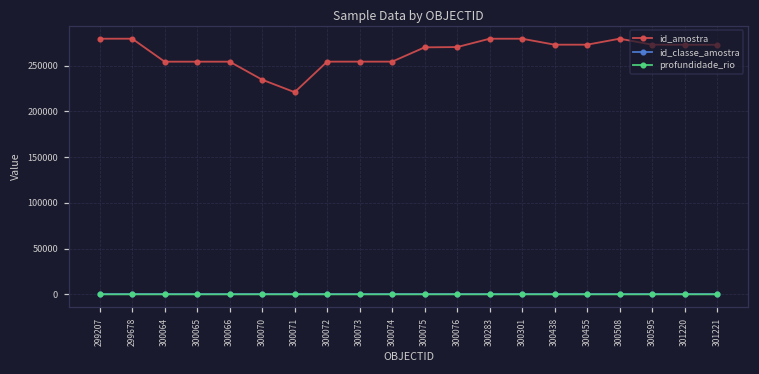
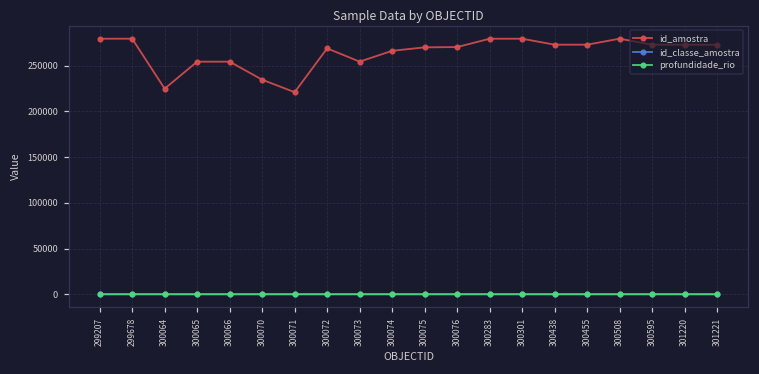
id_amostra, 300064: 250000 -> 220000
id_amostra, 300072: 250000 -> 270000
id_amostra, 300074: 250000 -> 270000
